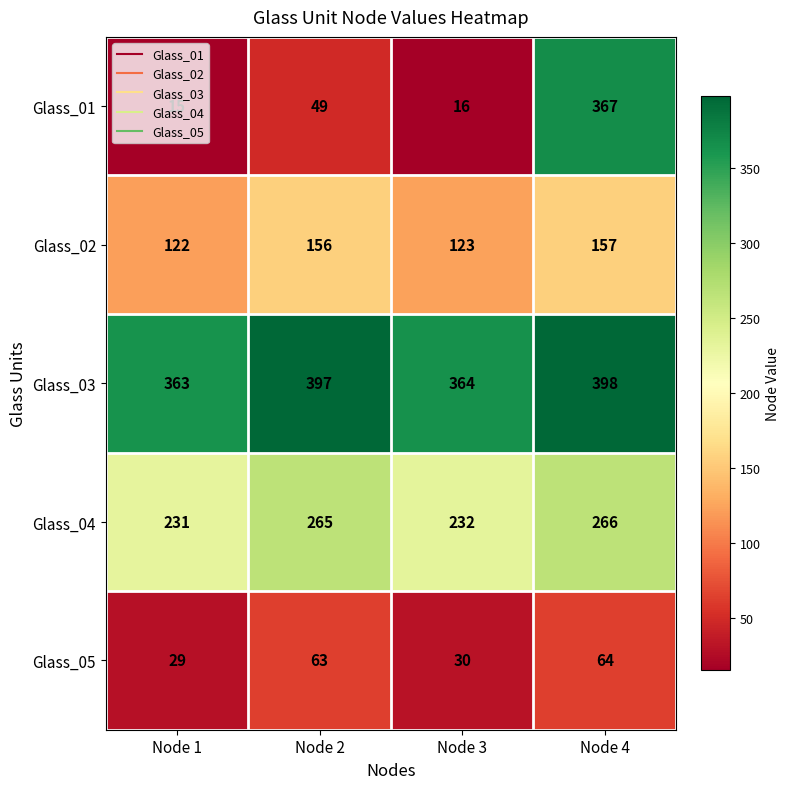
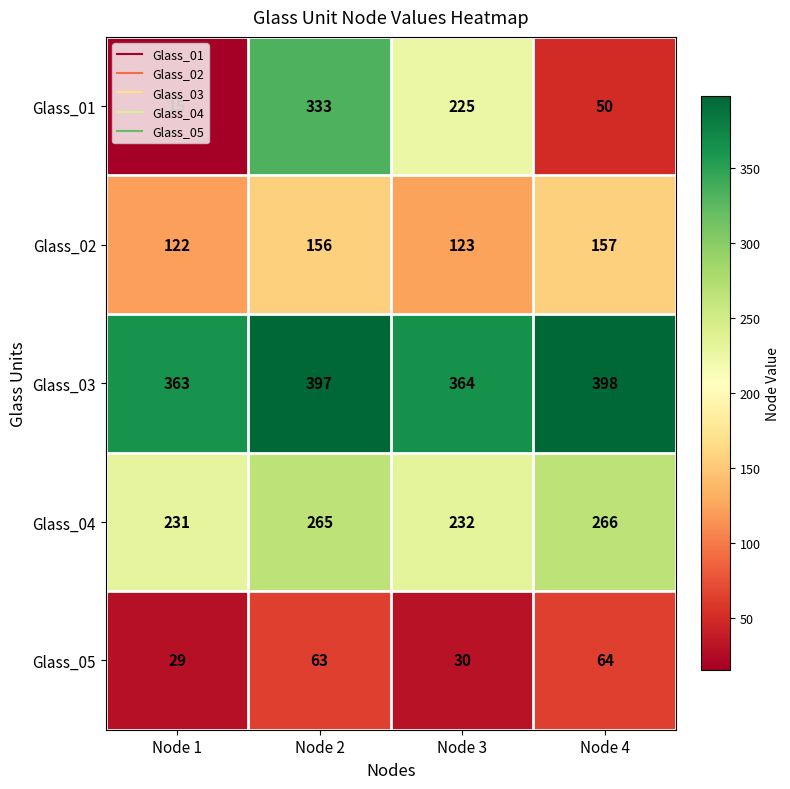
Glass_01, Node 2: 49 -> 333
Glass_01, Node 3: 16 -> 225
Glass_01, Node 4: 367 -> 50
